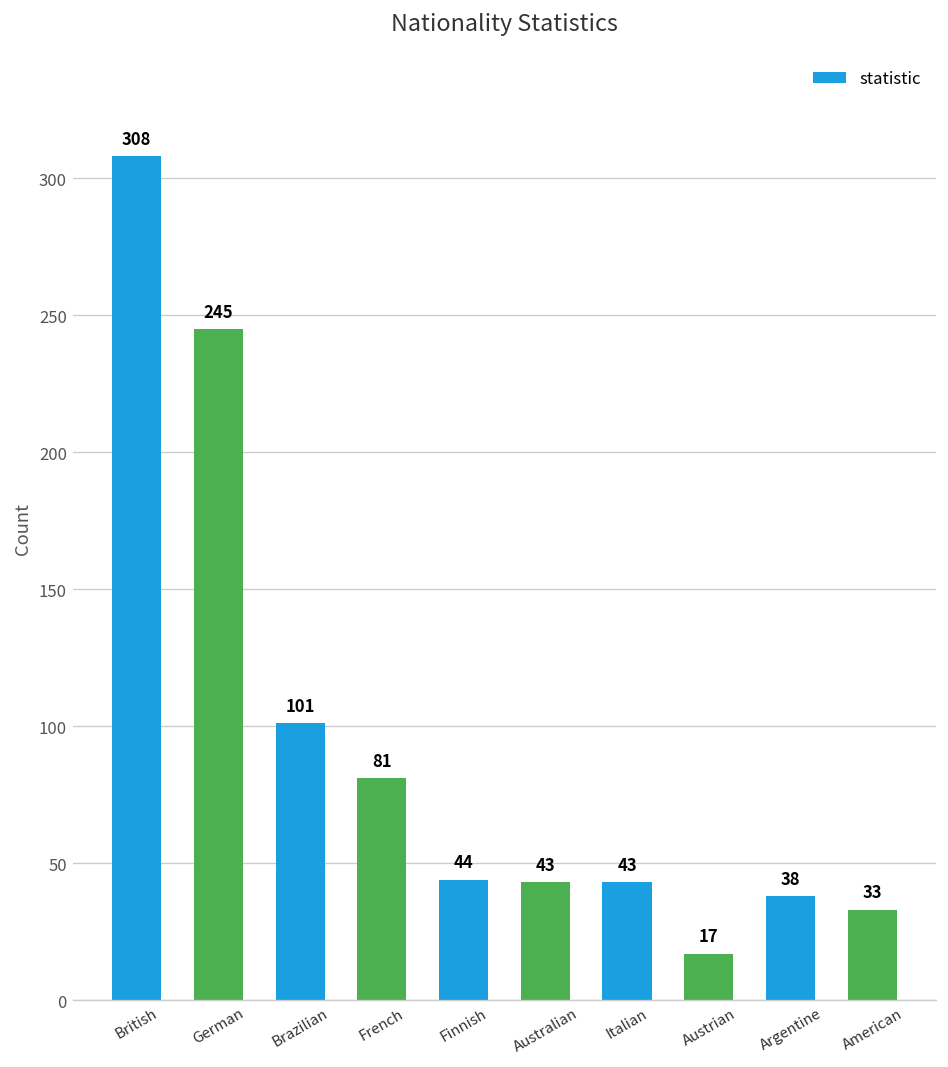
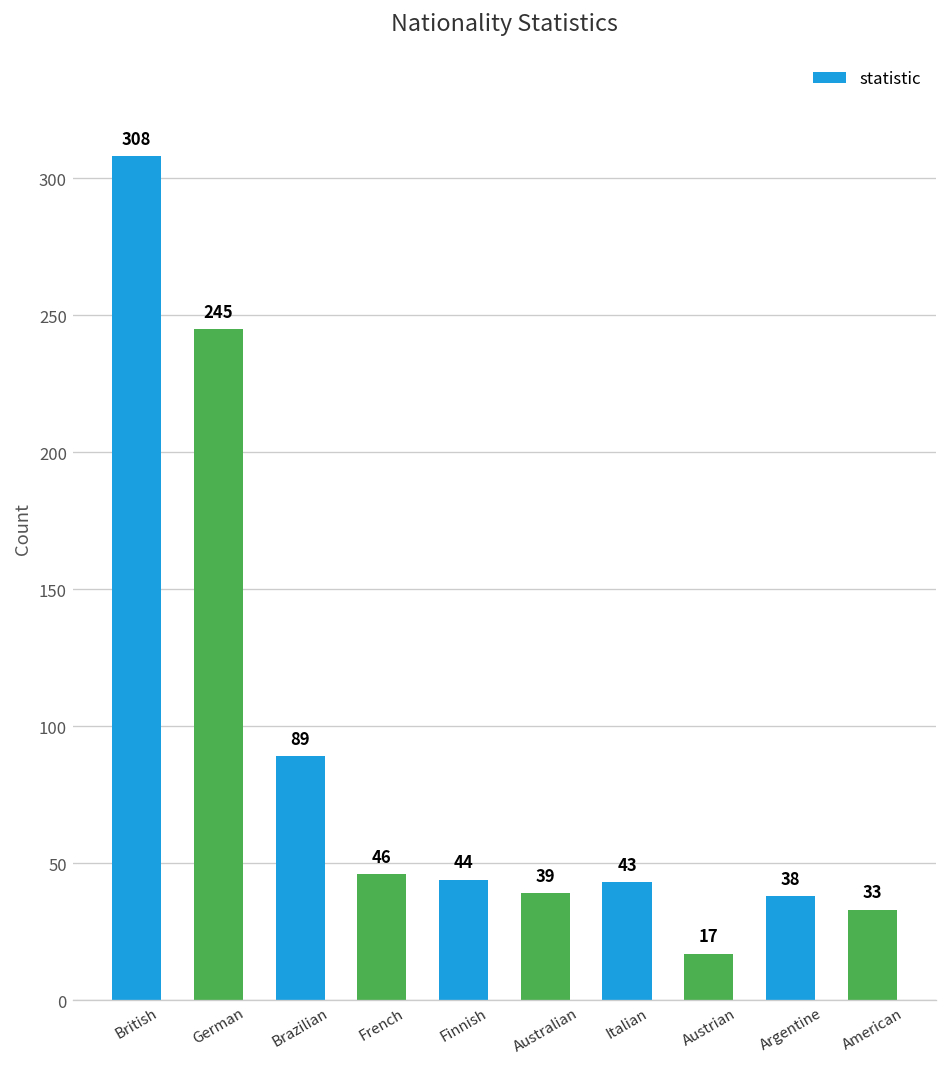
Brazilian: 101 -> 89
French: 81 -> 46
Australian: 43 -> 39
